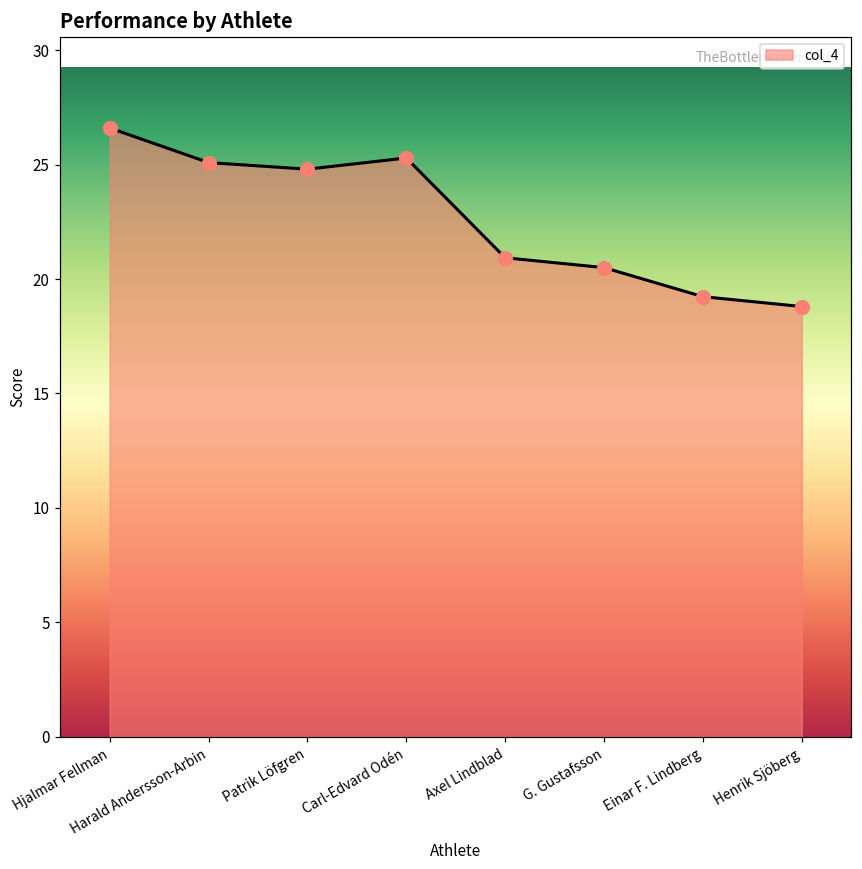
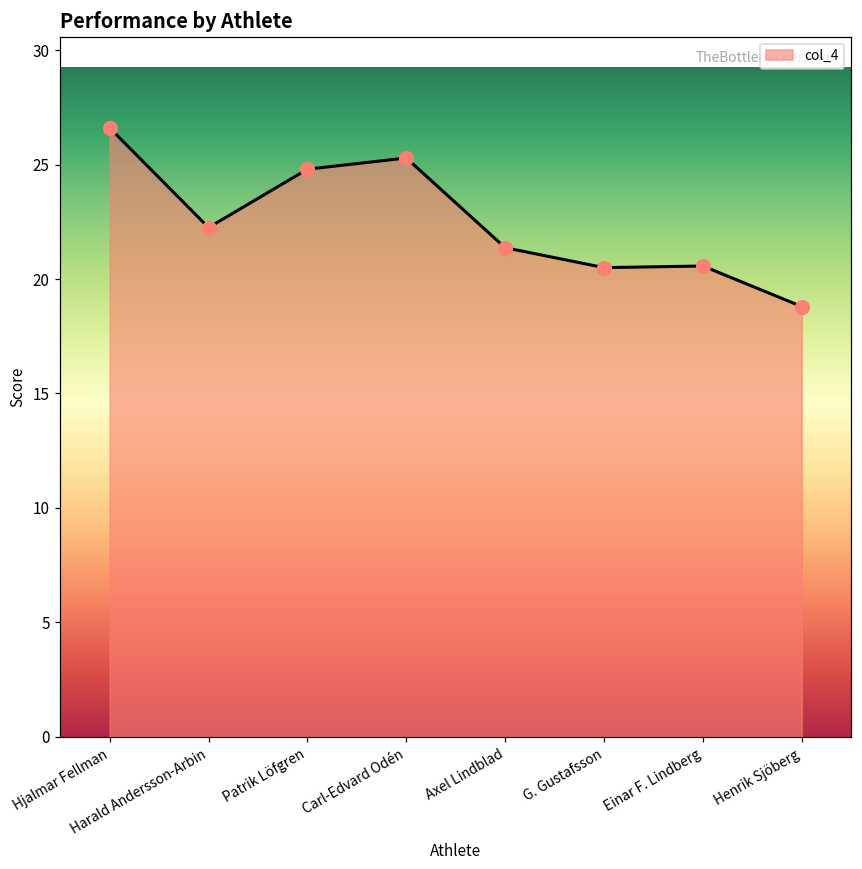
Harald Andersson-Arbin: 25.1 -> 22.3
Axel Lindblad: 20.9 -> 21.4
Einar F. Lindberg: 19.2 -> 20.6
